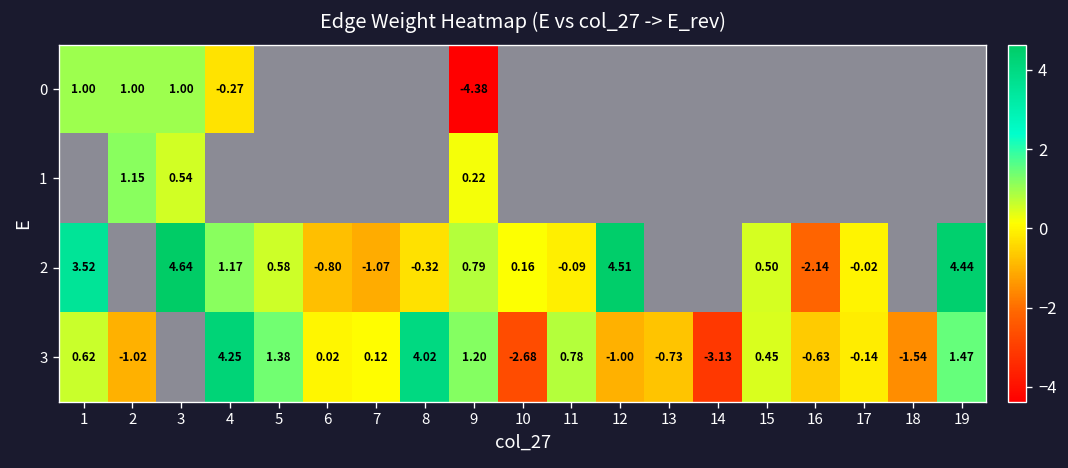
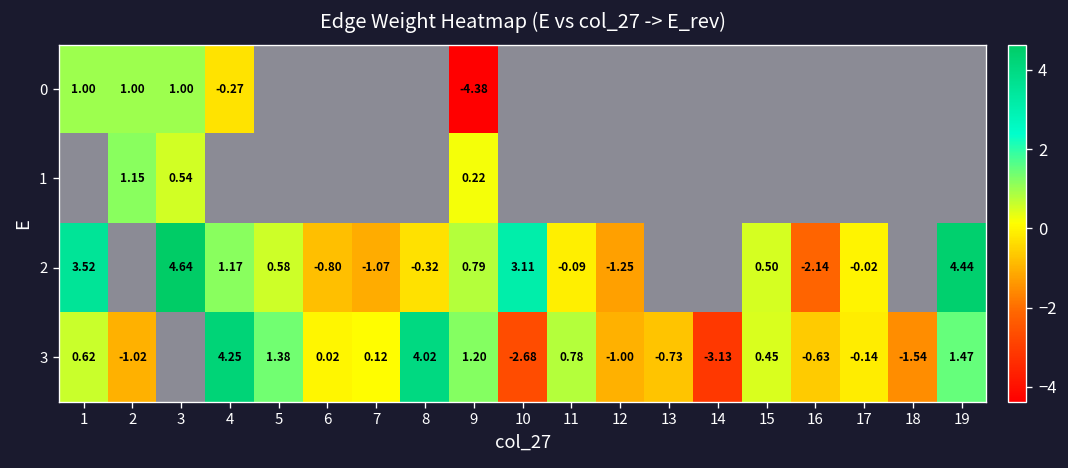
2, 10: 0.16 -> 3.11
2, 12: 4.51 -> -1.25
